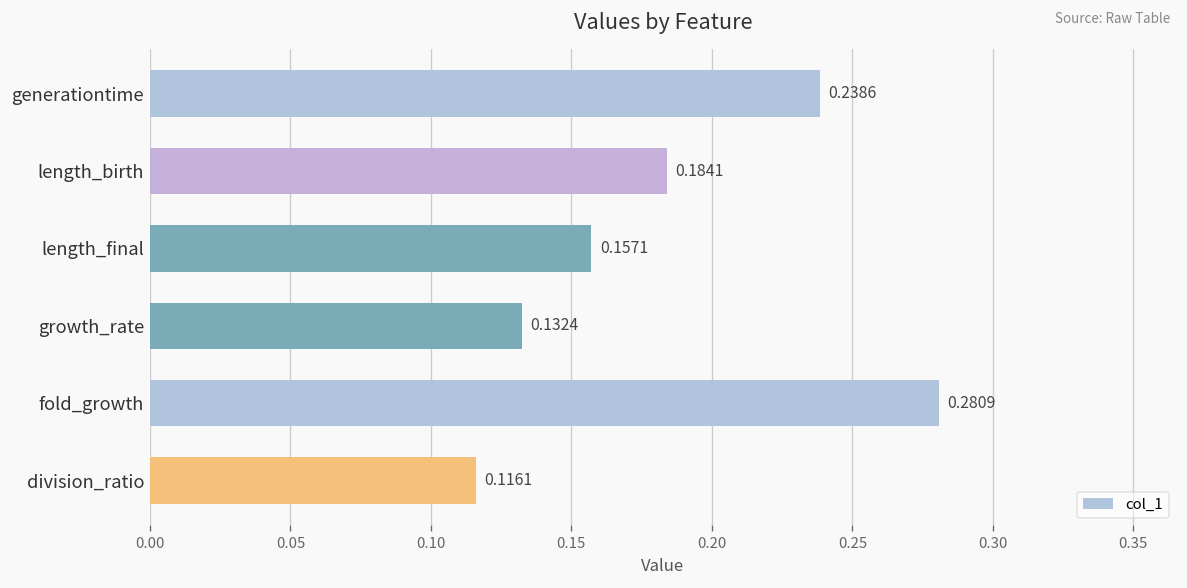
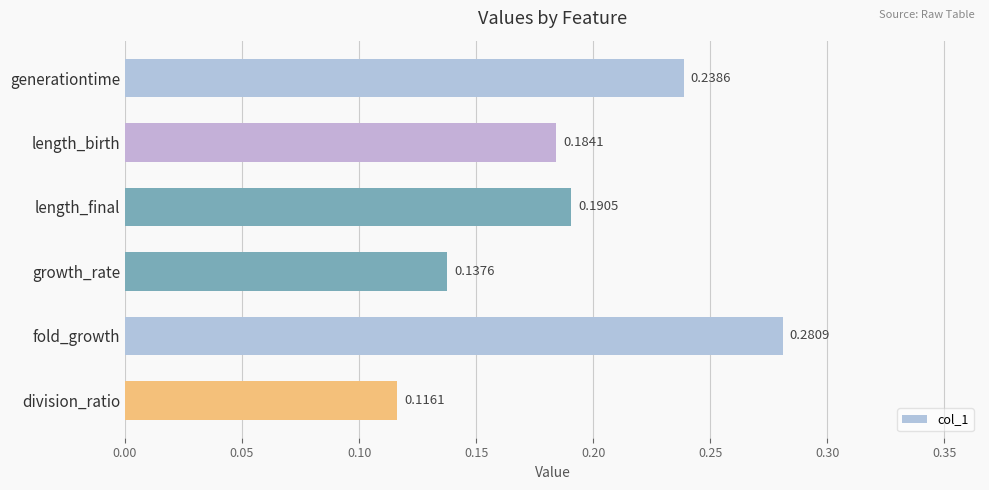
length_final: 0.1571 -> 0.1905
growth_rate: 0.1324 -> 0.1376
